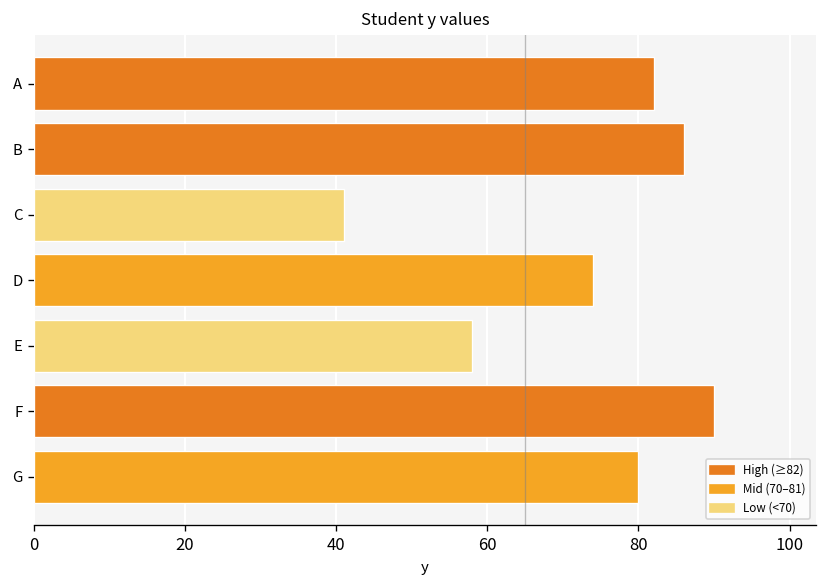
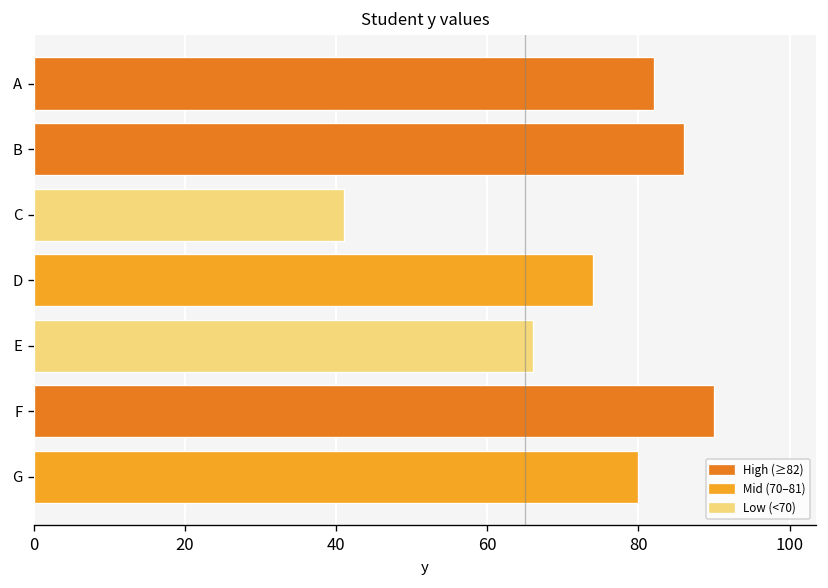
E: 58 -> 66
